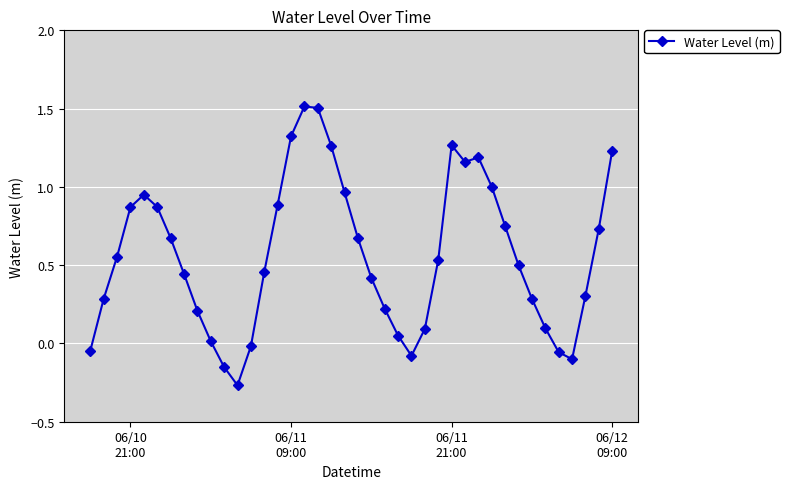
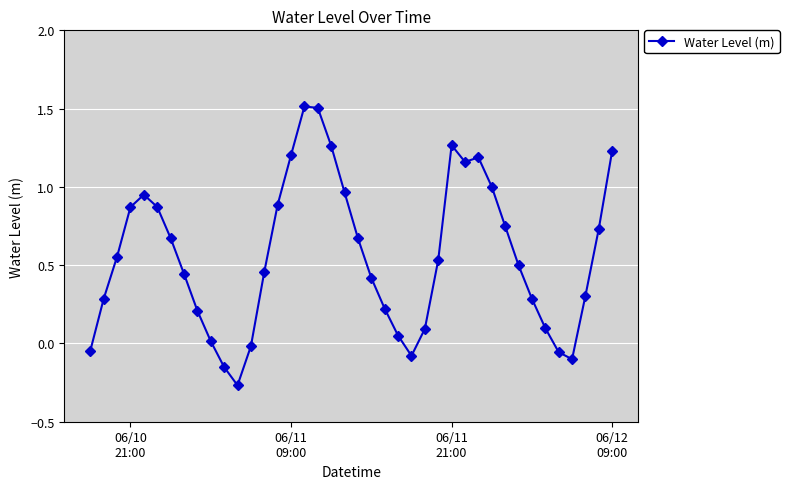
06/11 09:00: 1.32 -> 1.20
